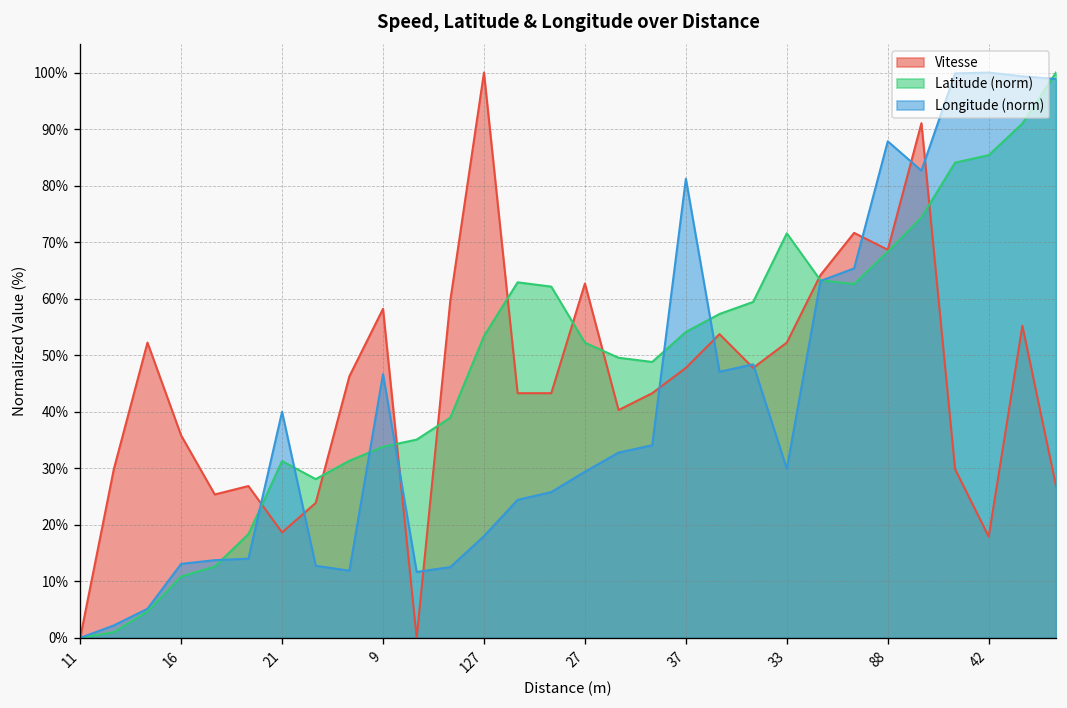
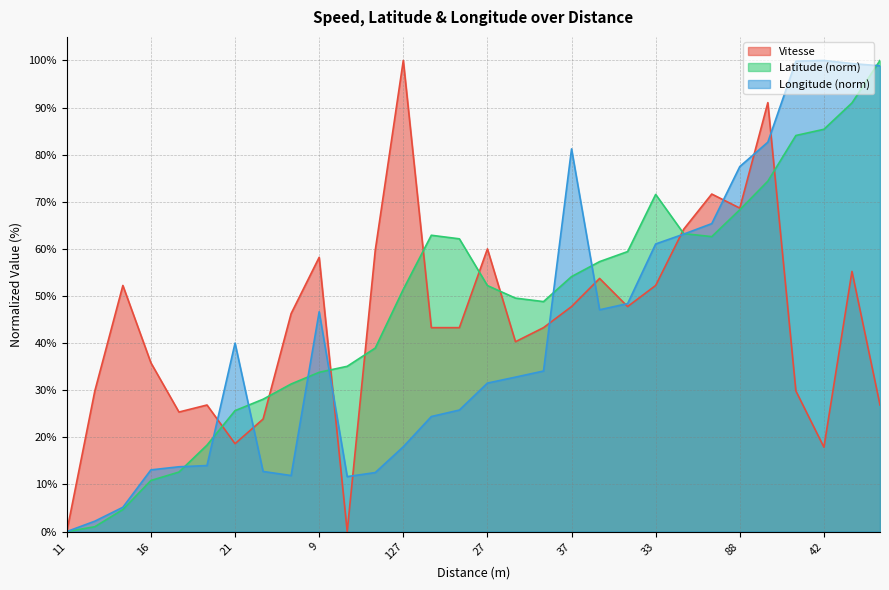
Latitude (norm), 21: 31% -> 26%
Latitude (norm), 127: 53% -> 51%
Vitesse, 27: 63% -> 60%
Longitude (norm), 27: 29% -> 32%
Longitude (norm), 33: 30% -> 61%
Longitude (norm), 88: 88% -> 77%
